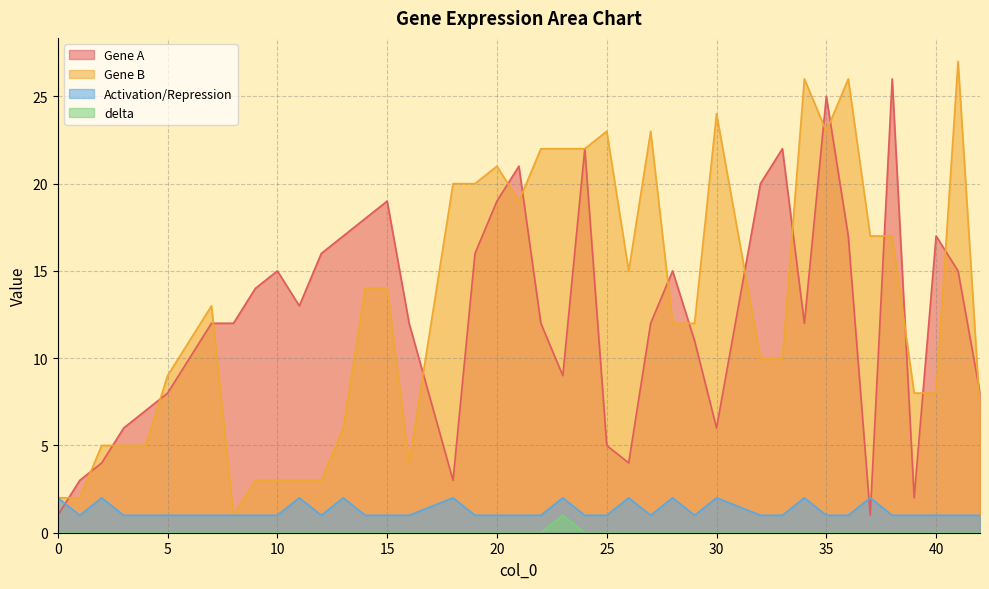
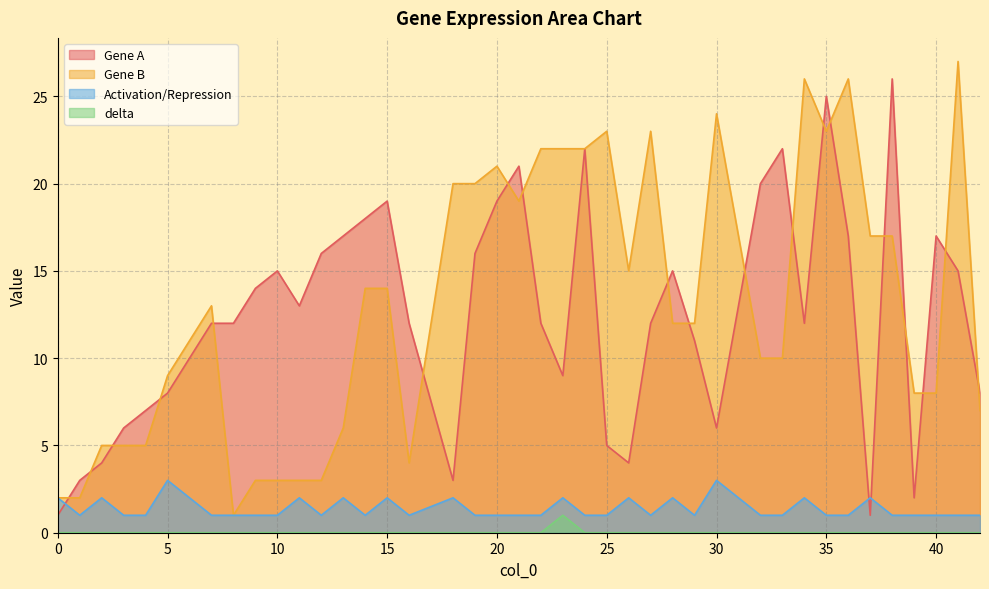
Activation/Repression, 5: 1 -> 3
Activation/Repression, 15: 1 -> 2
Activation/Repression, 30: 2 -> 3
